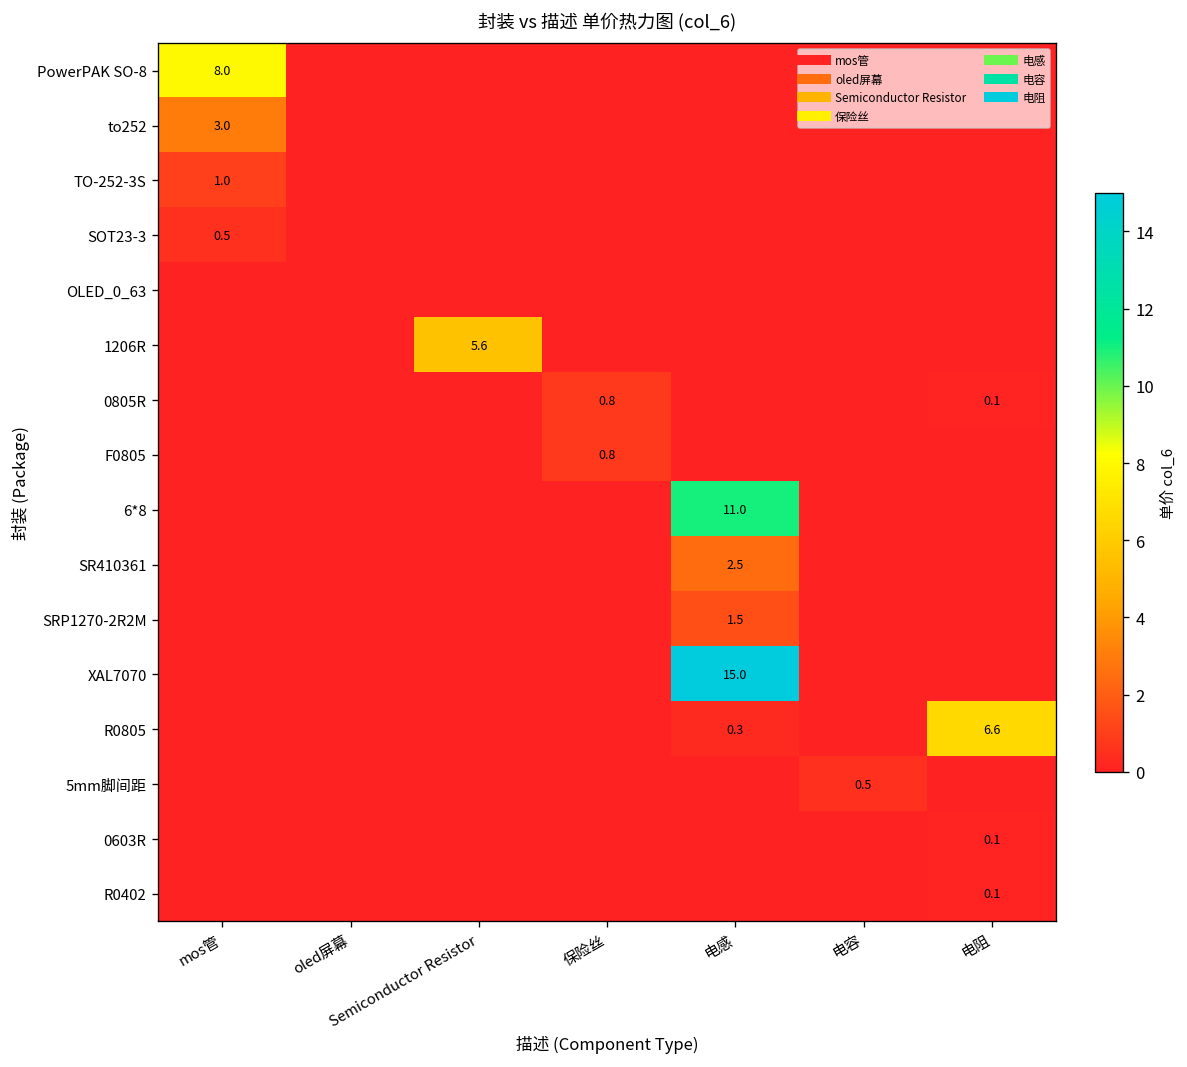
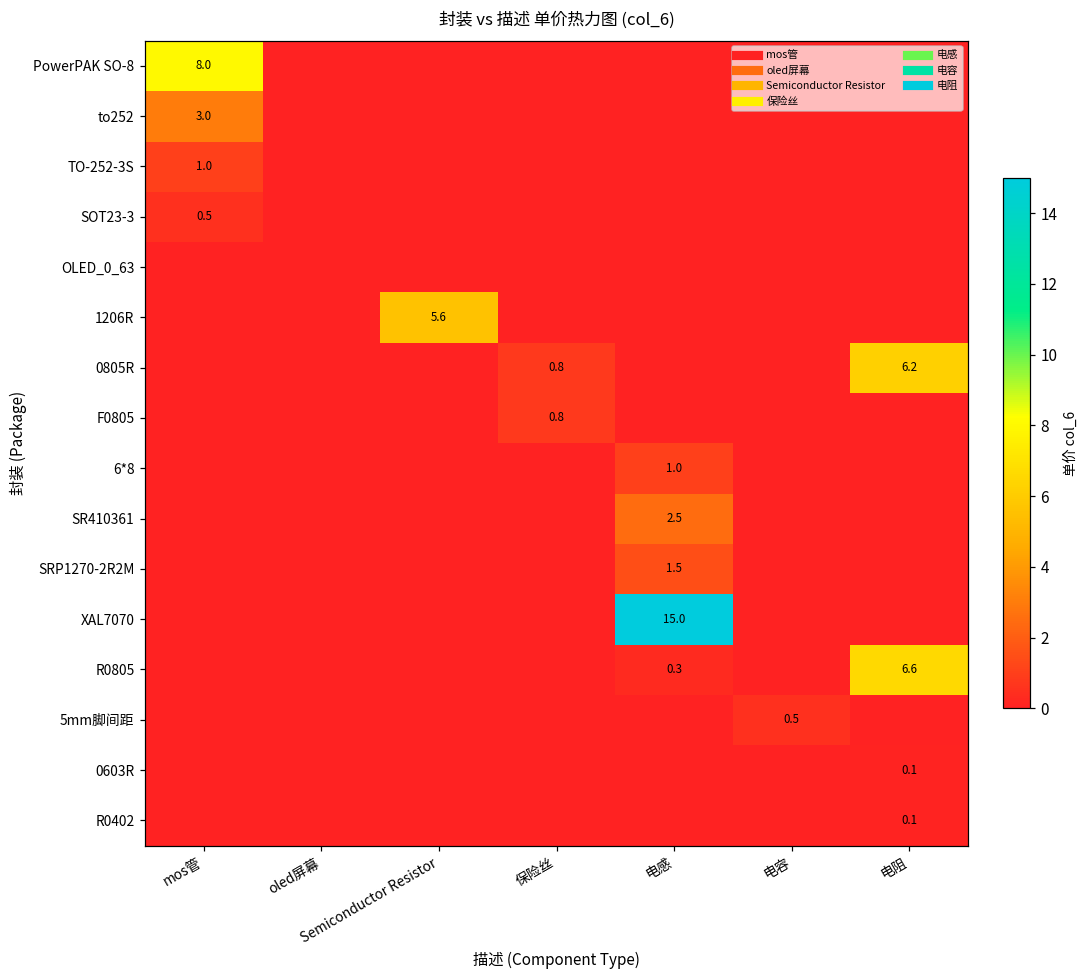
0805R, 电阻: 0.1 -> 6.2
6*8, 电感: 11.0 -> 1.0
